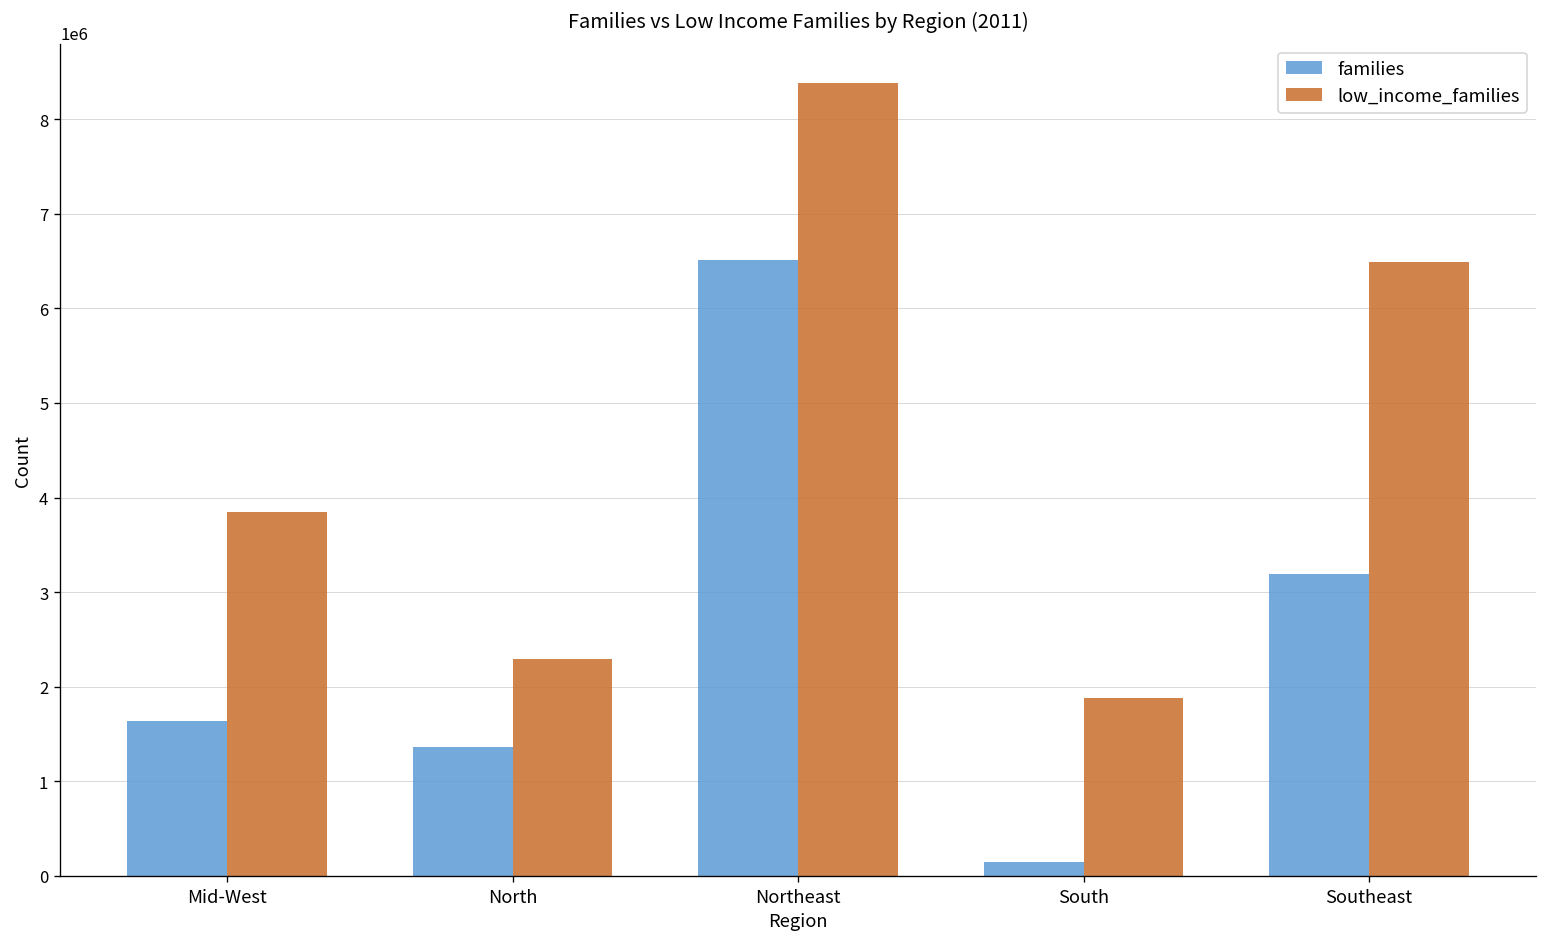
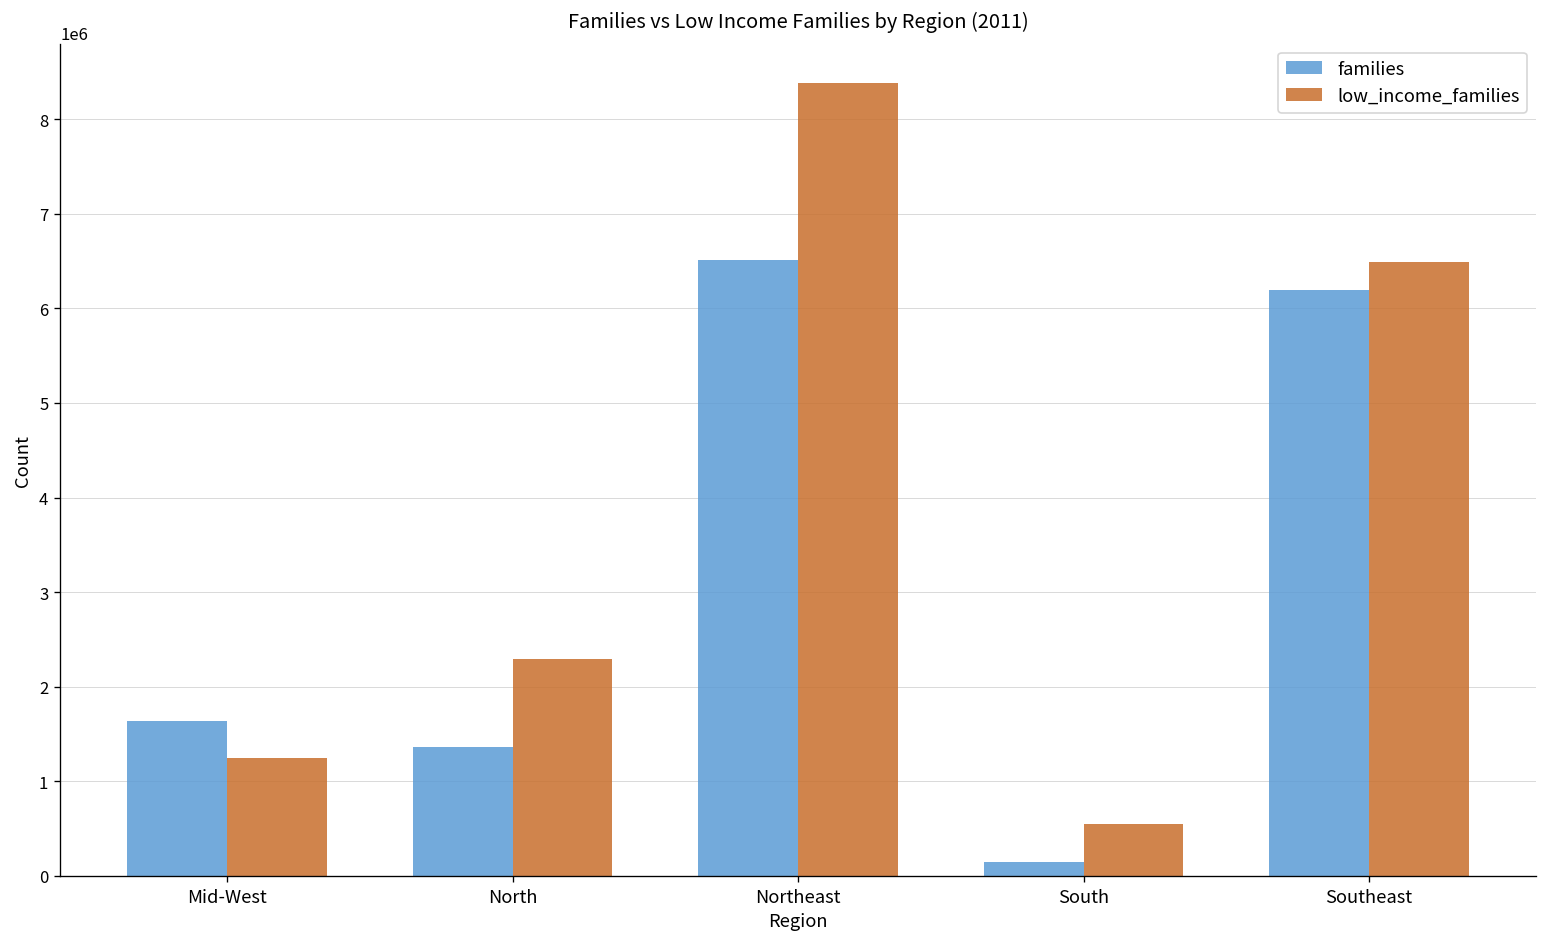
low_income_families, Mid-West: 3800000 -> 1200000
low_income_families, South: 1900000 -> 500000
families, Southeast: 3200000 -> 6200000
